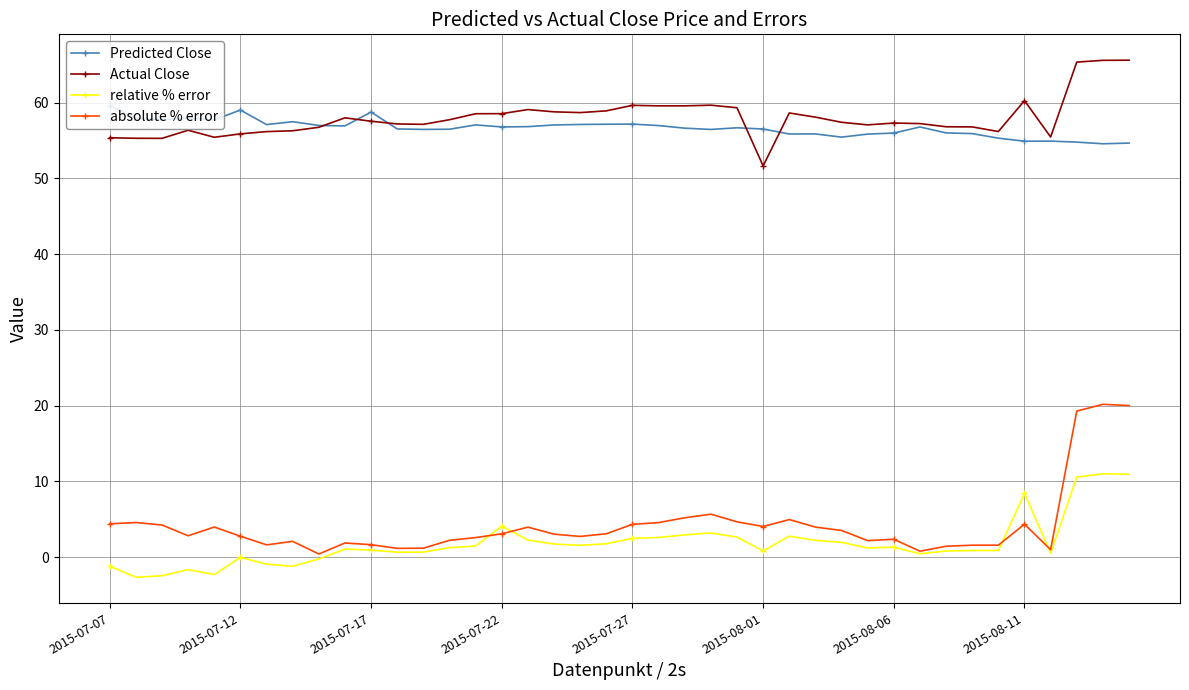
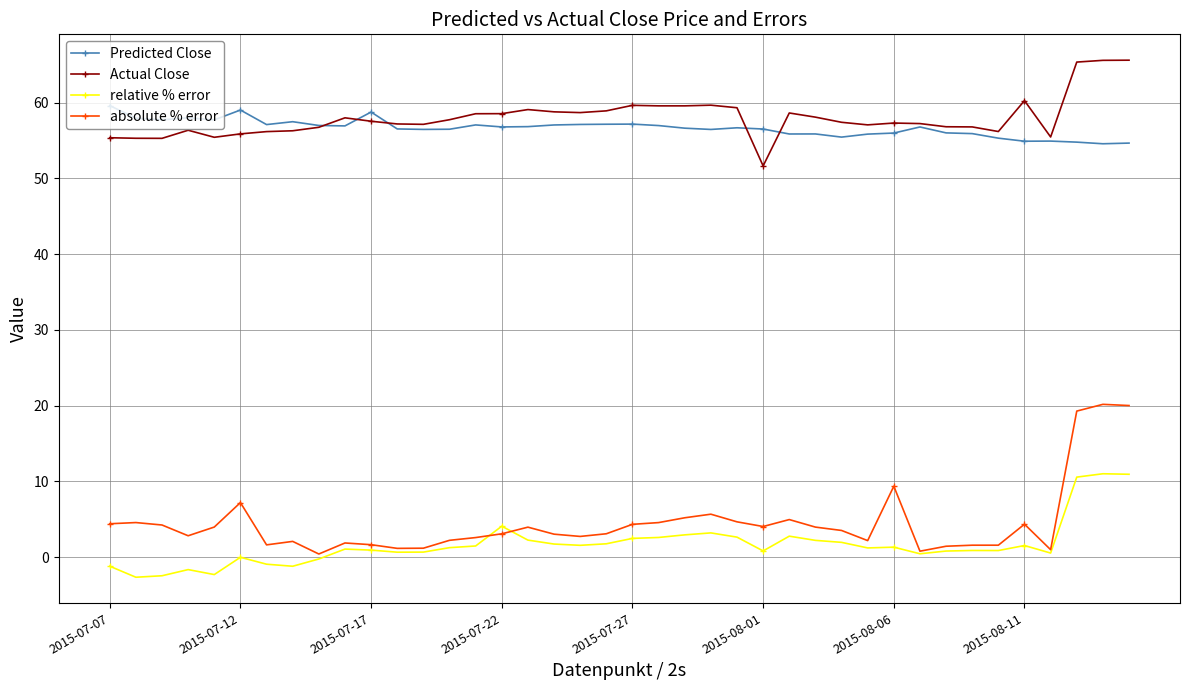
absolute % error, 2015-07-12: 3 -> 7
absolute % error, 2015-08-06: 2 -> 9
relative % error, 2015-08-11: 8 -> 2
